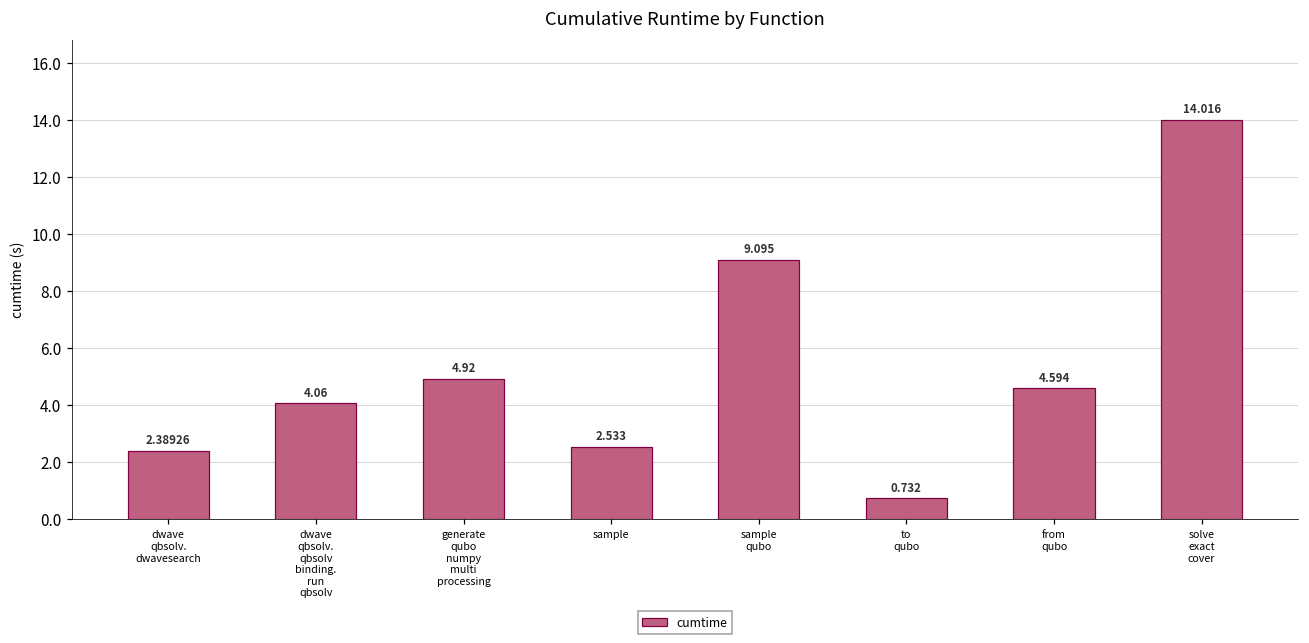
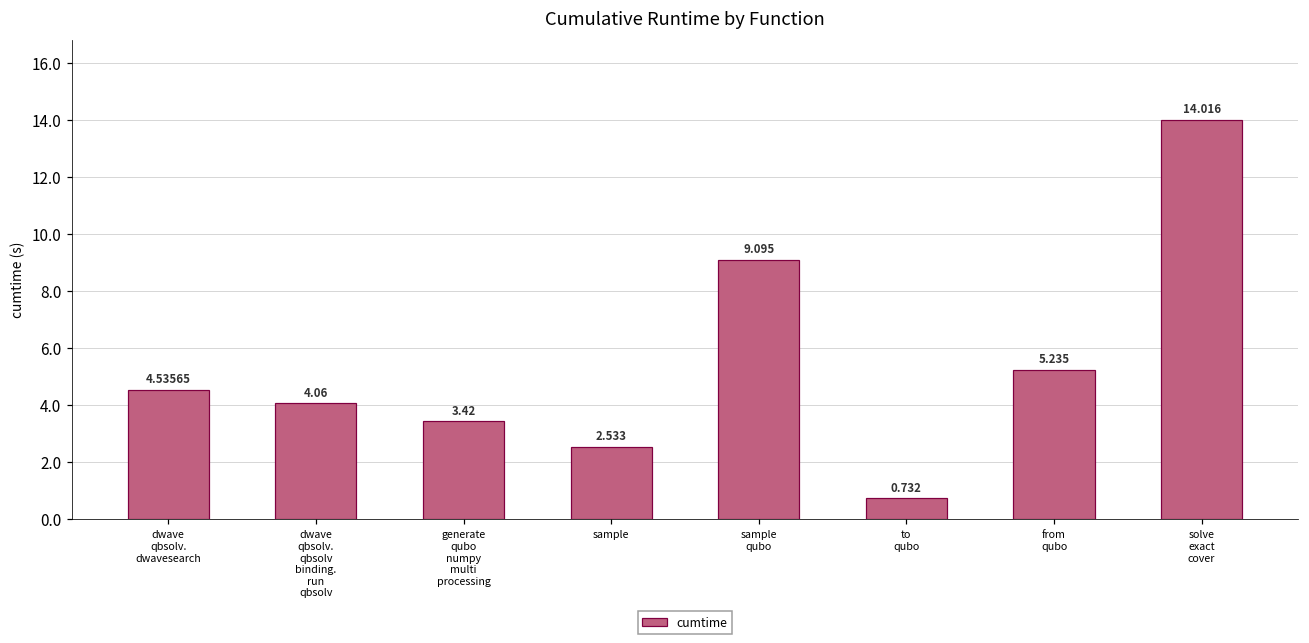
dwave qbsolv. dwavesearch: 2.38926 -> 4.53565
generate qubo numpy multi processing: 4.92 -> 3.42
from qubo: 4.594 -> 5.235
